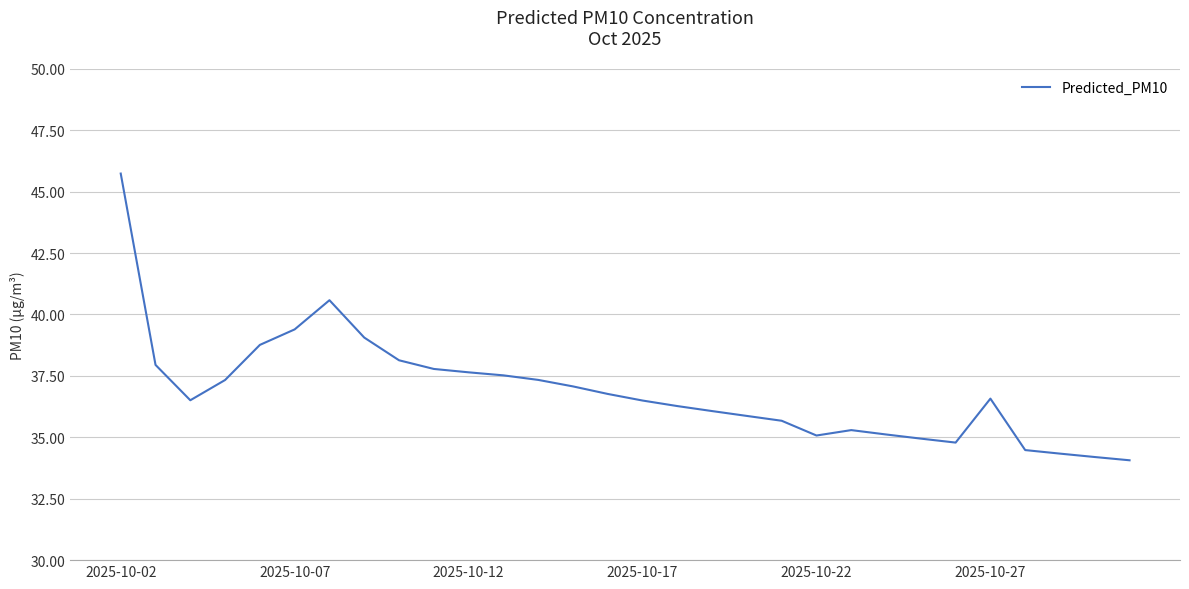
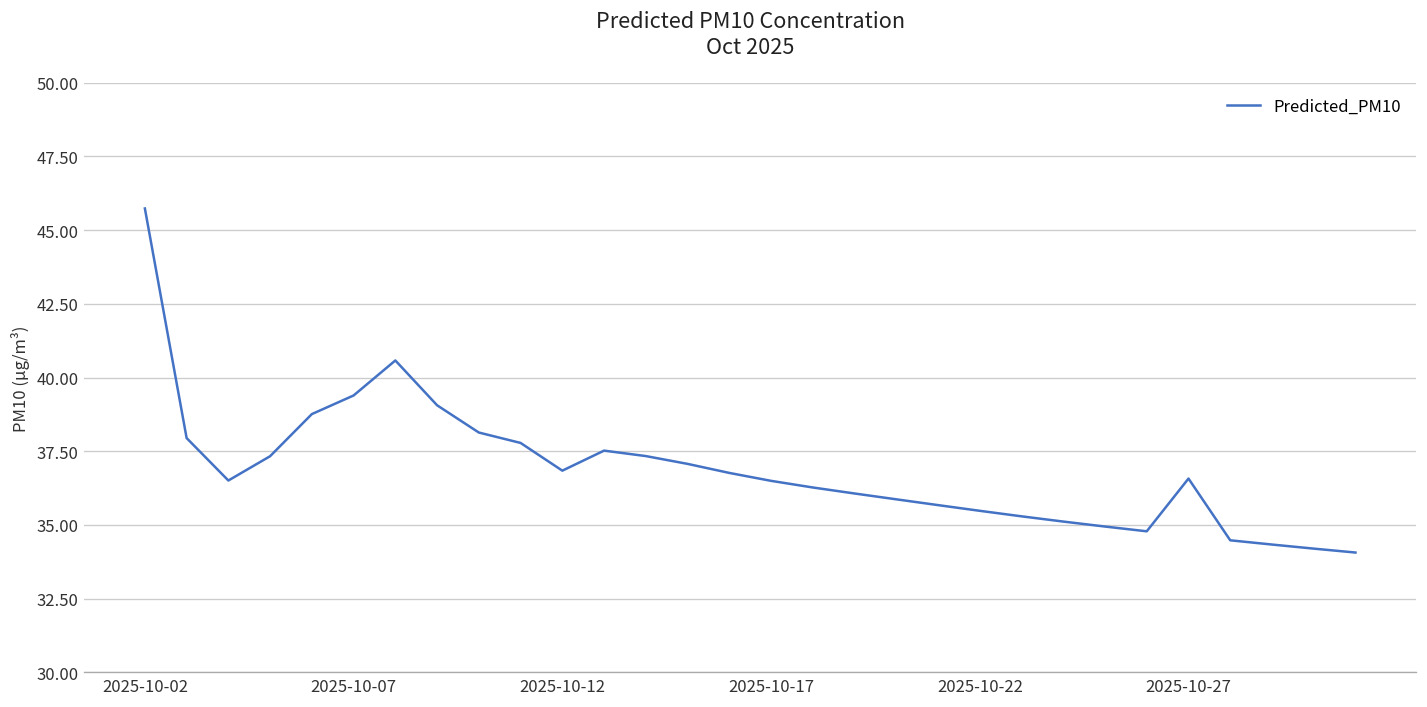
2025-10-12: 37.6 -> 36.8
2025-10-22: 35.1 -> 35.5
